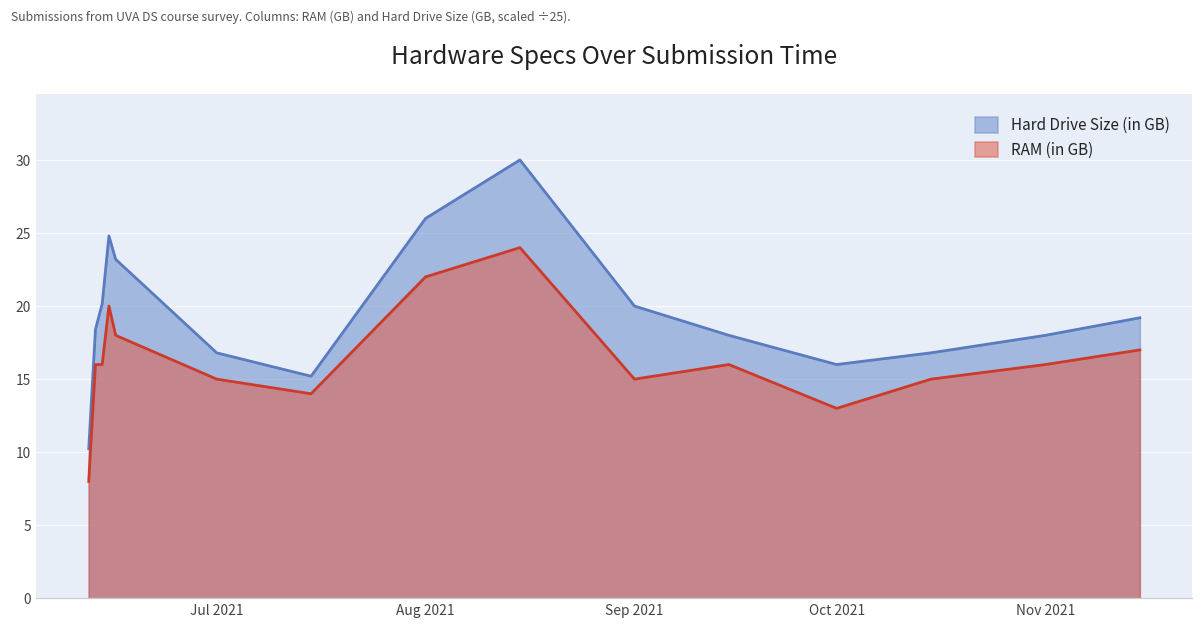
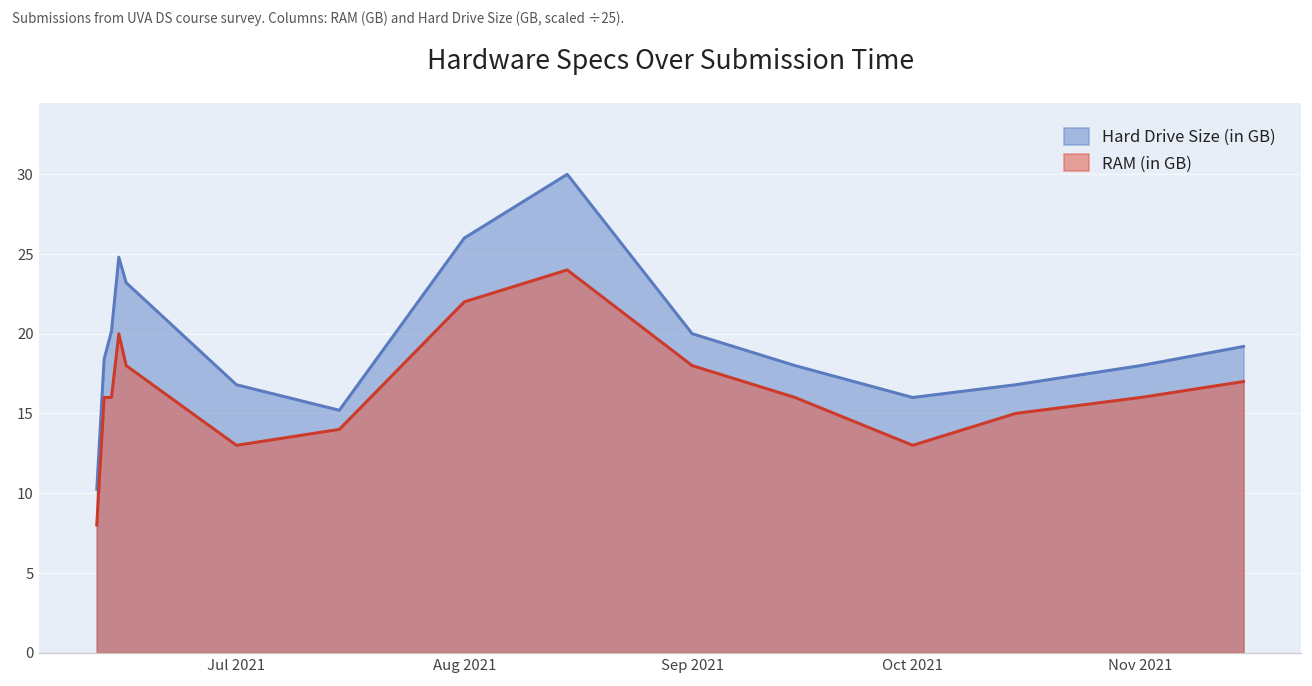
RAM (in GB), Jul 2021: 15 -> 13
RAM (in GB), Sep 2021: 15 -> 18
